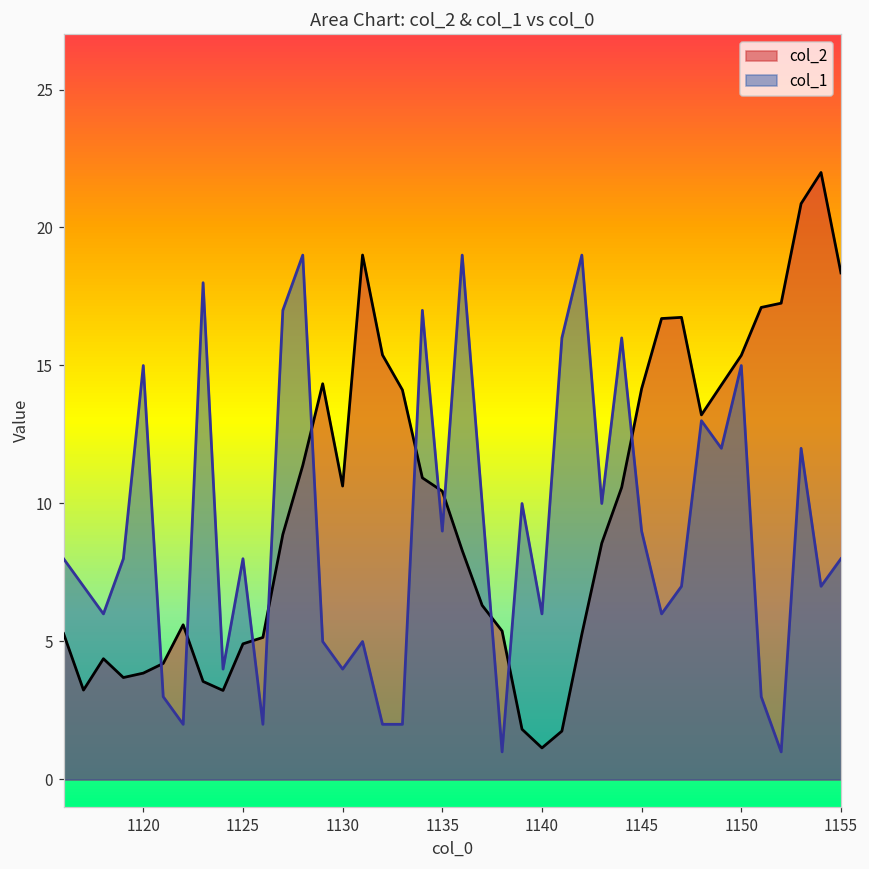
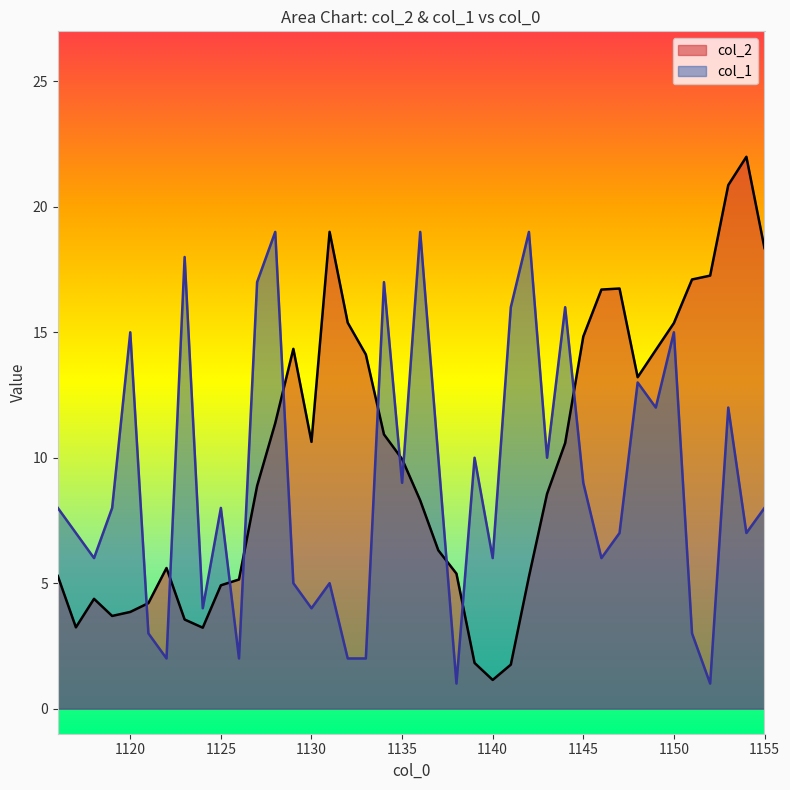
col_2, 1135: 10.4 -> 9.9
col_2, 1145: 14.2 -> 14.8
